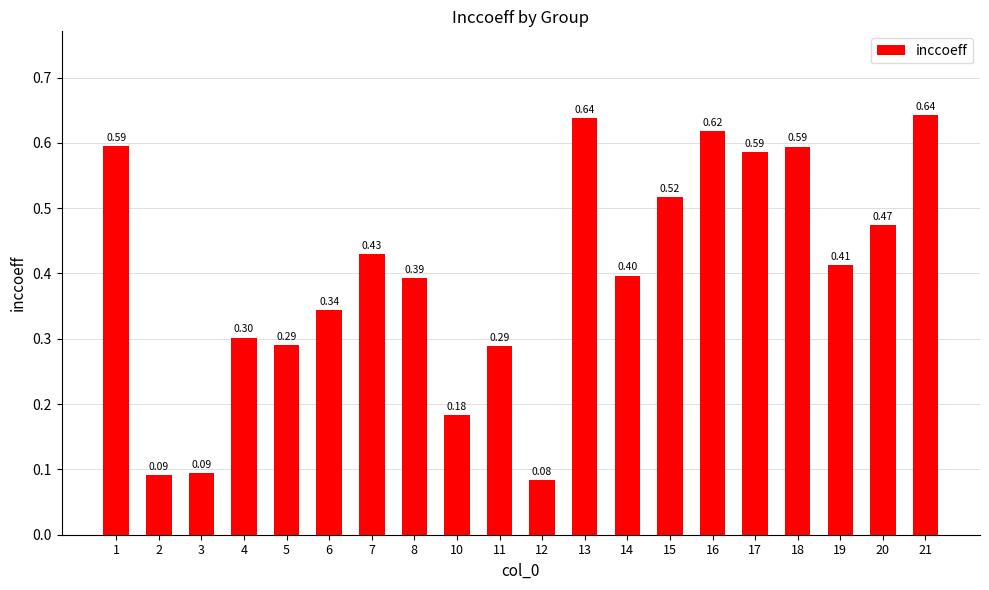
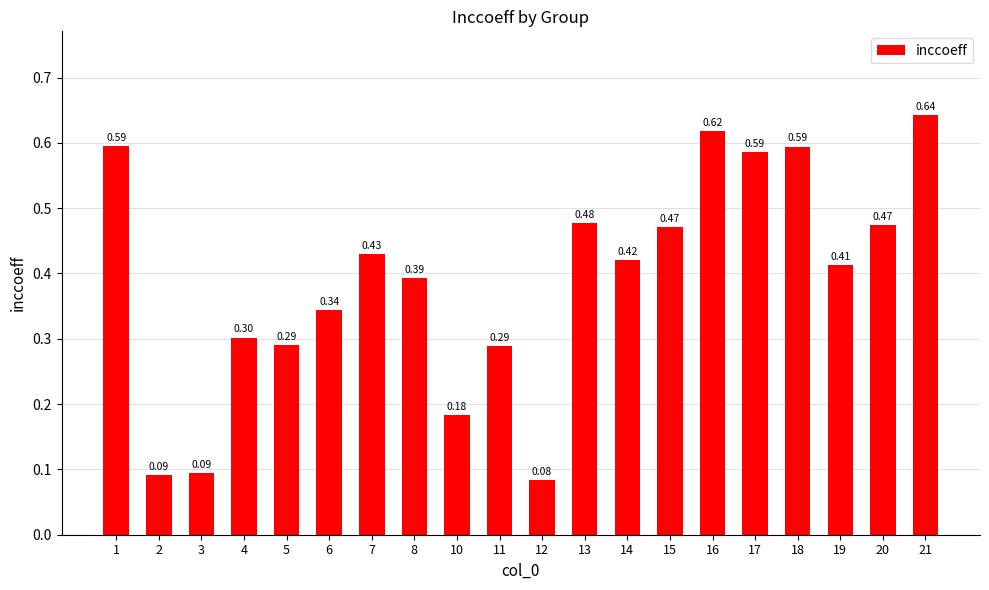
13: 0.64 -> 0.48
14: 0.40 -> 0.42
15: 0.52 -> 0.47
